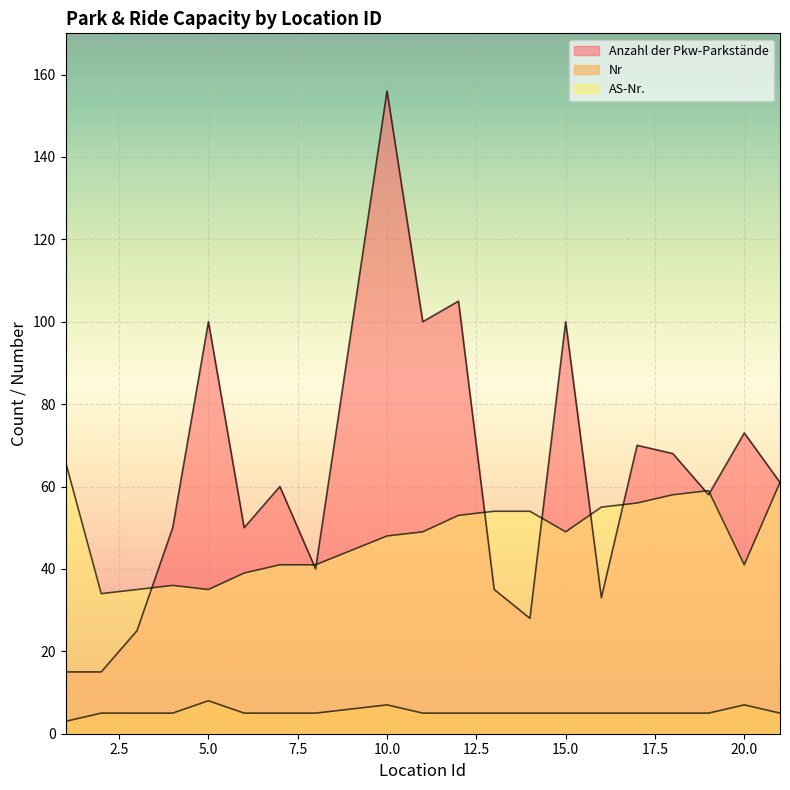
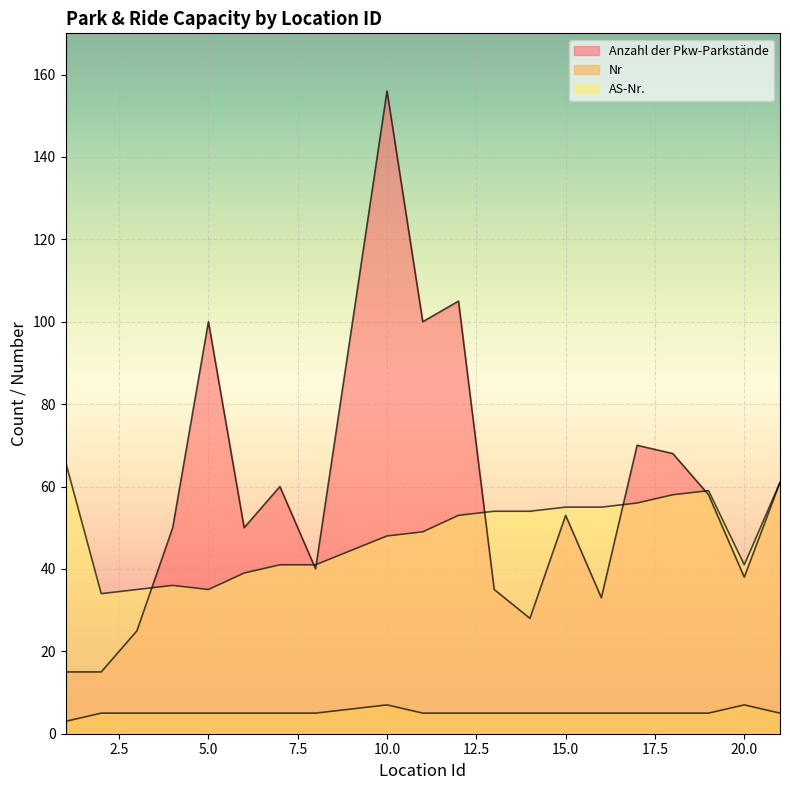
Nr, 5.0: 8 -> 5
Anzahl der Pkw-Parkstände, 15.0: 100 -> 53
AS-Nr., 15.0: 49 -> 55
Anzahl der Pkw-Parkstände, 20.0: 73 -> 38
